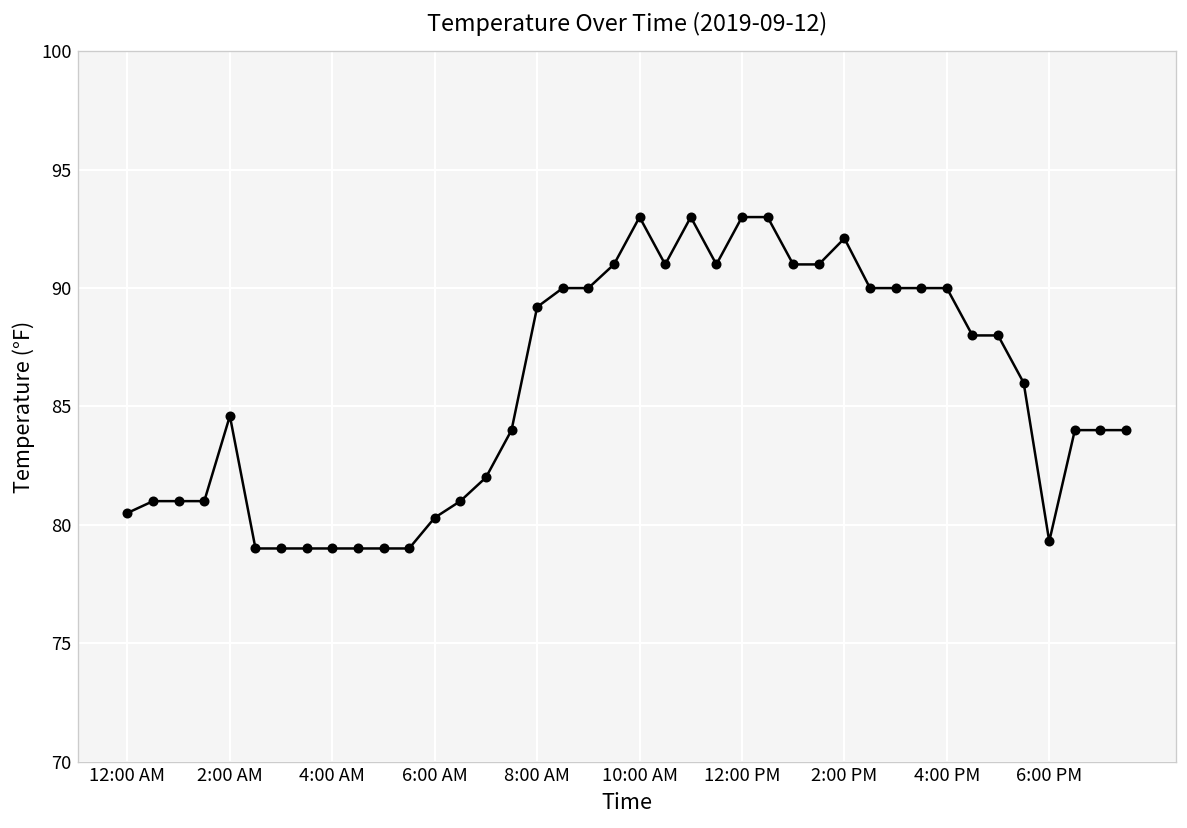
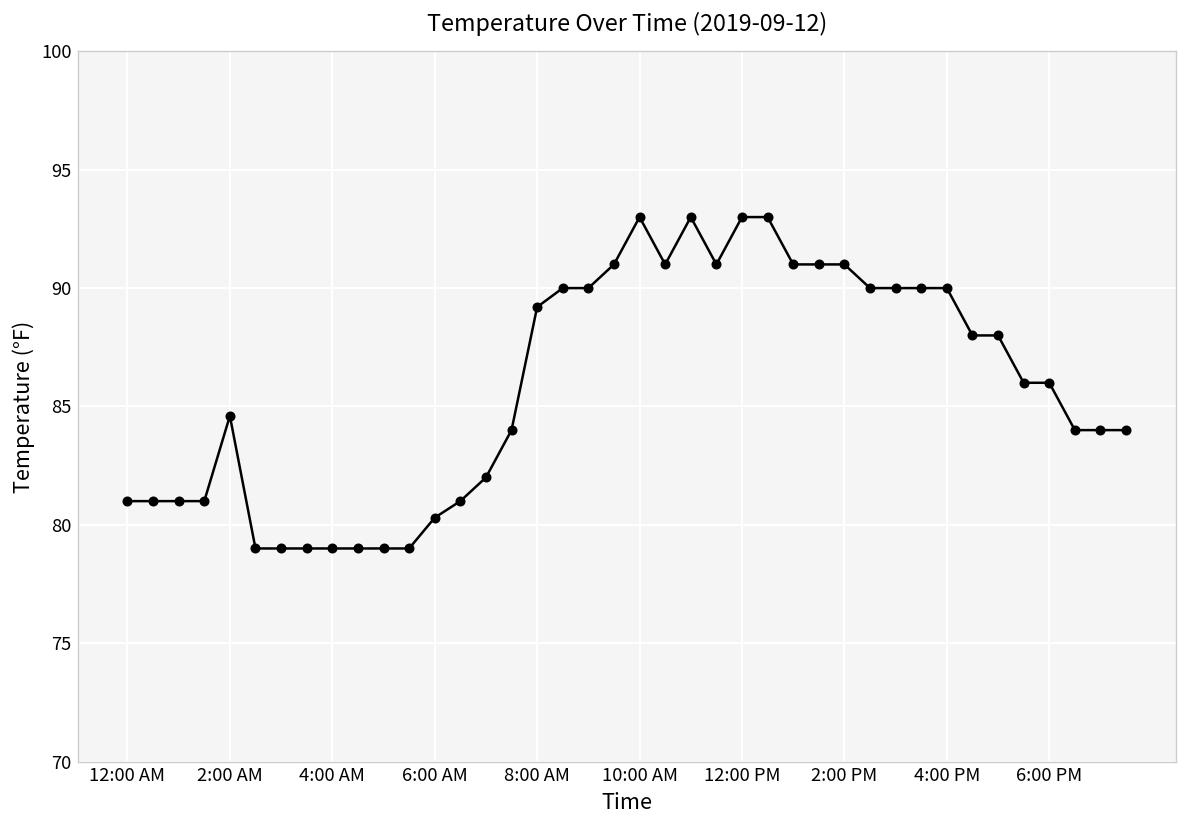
12:00 AM: 80.5 -> 81.0
2:00 PM: 92.1 -> 91.0
6:00 PM: 79.3 -> 86.0
